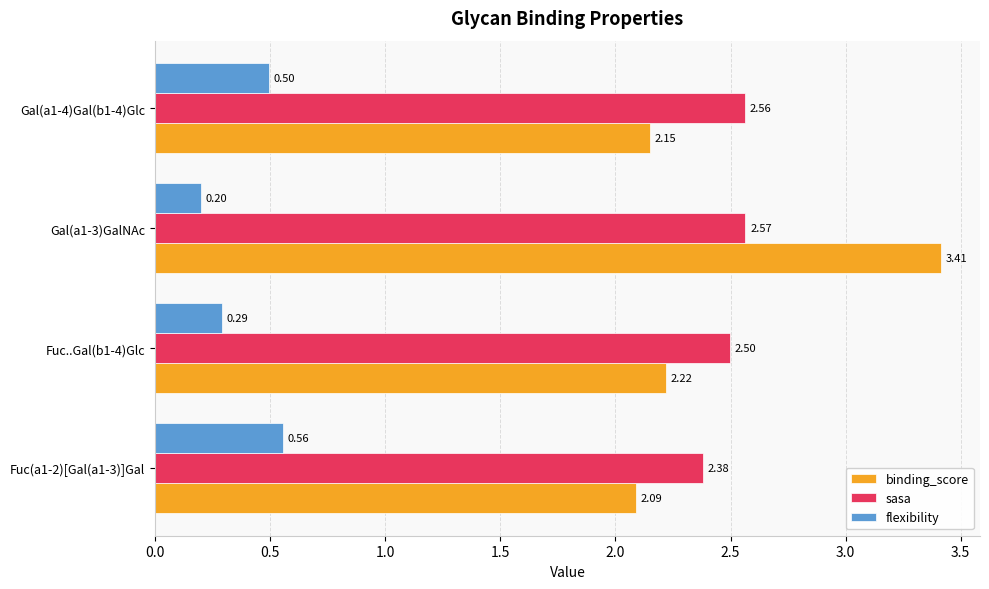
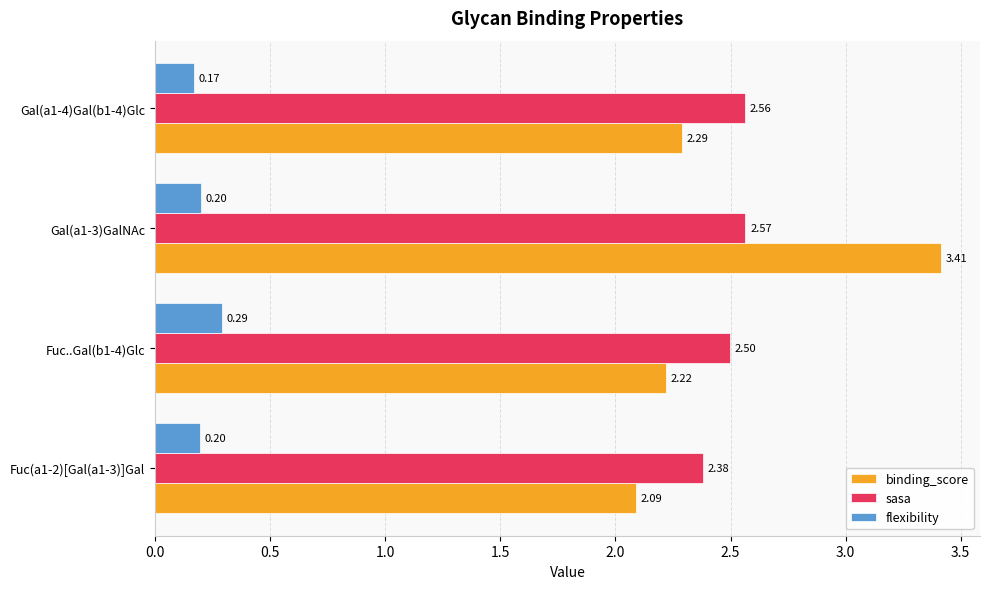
flexibility, Gal(a1-4)Gal(b1-4)Glc: 0.50 -> 0.17
binding_score, Gal(a1-4)Gal(b1-4)Glc: 2.15 -> 2.29
flexibility, Fuc(a1-2)[Gal(a1-3)]Gal: 0.56 -> 0.20
